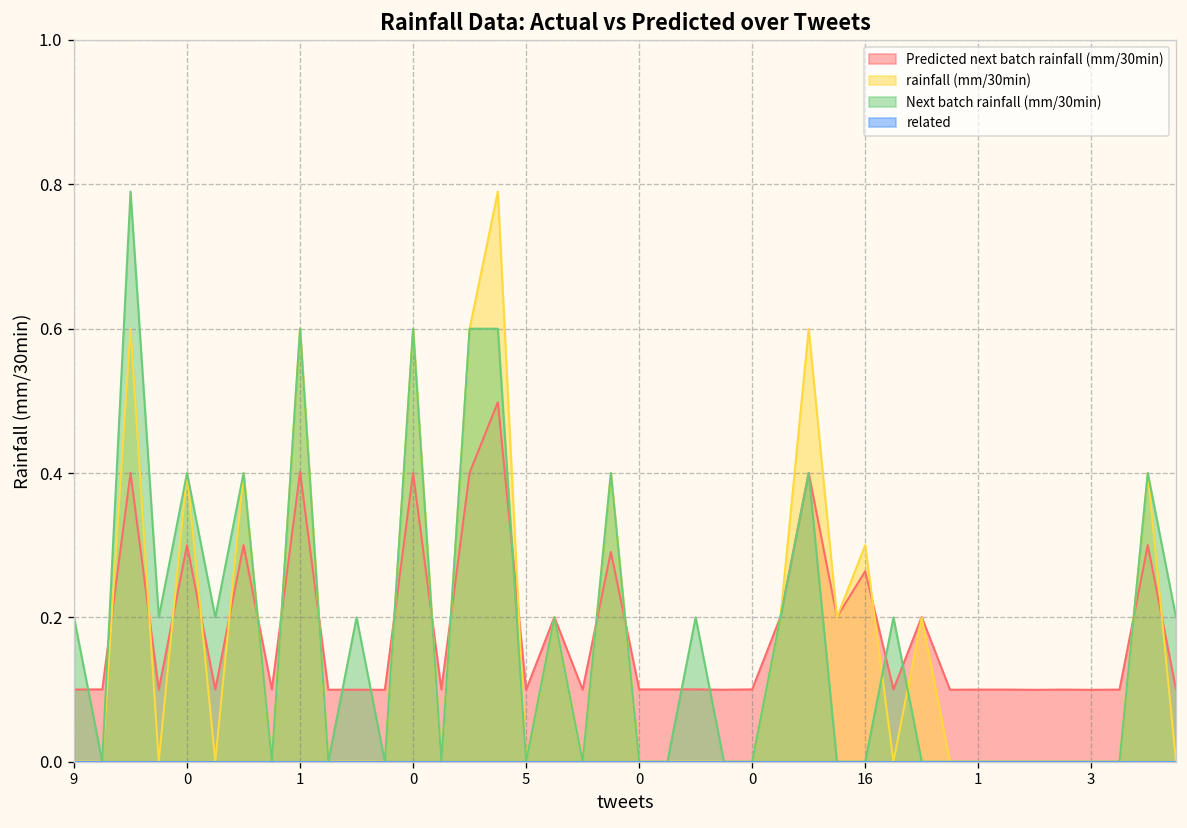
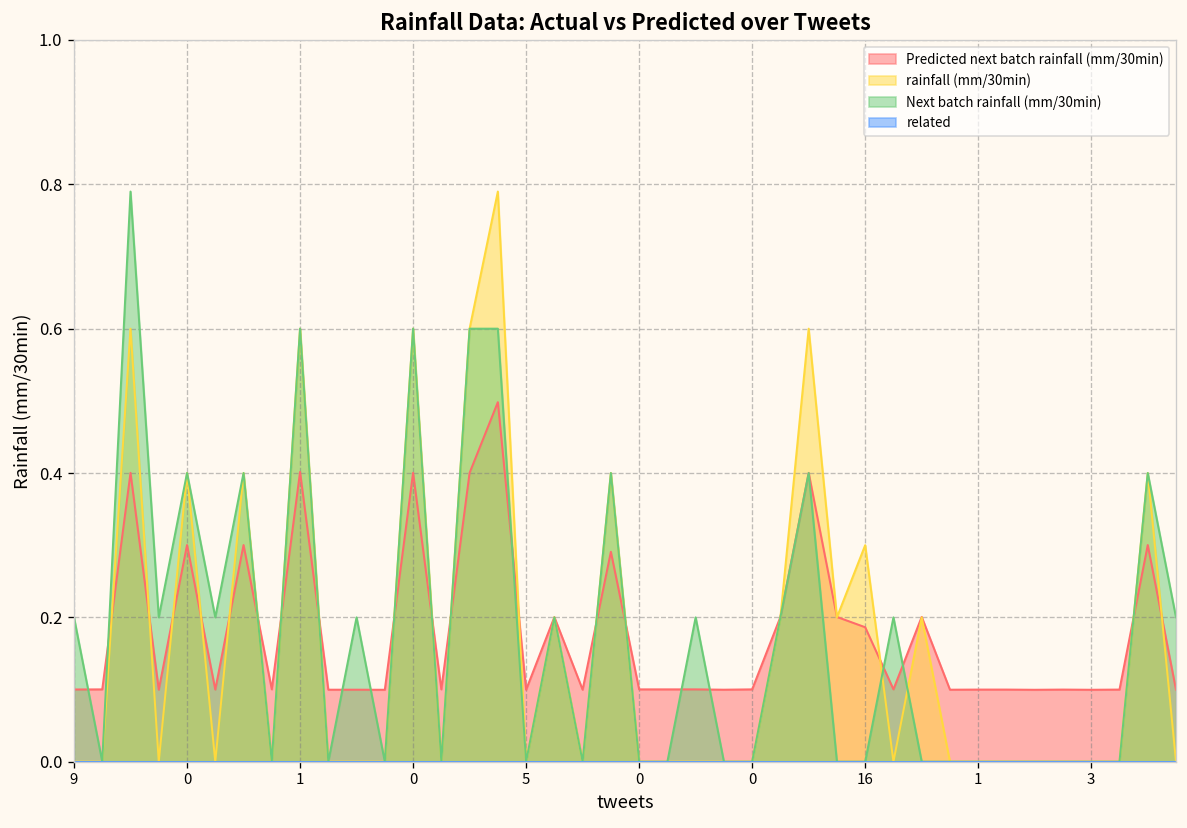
Predicted next batch rainfall (mm/30min), 16: 0.26 -> 0.19
